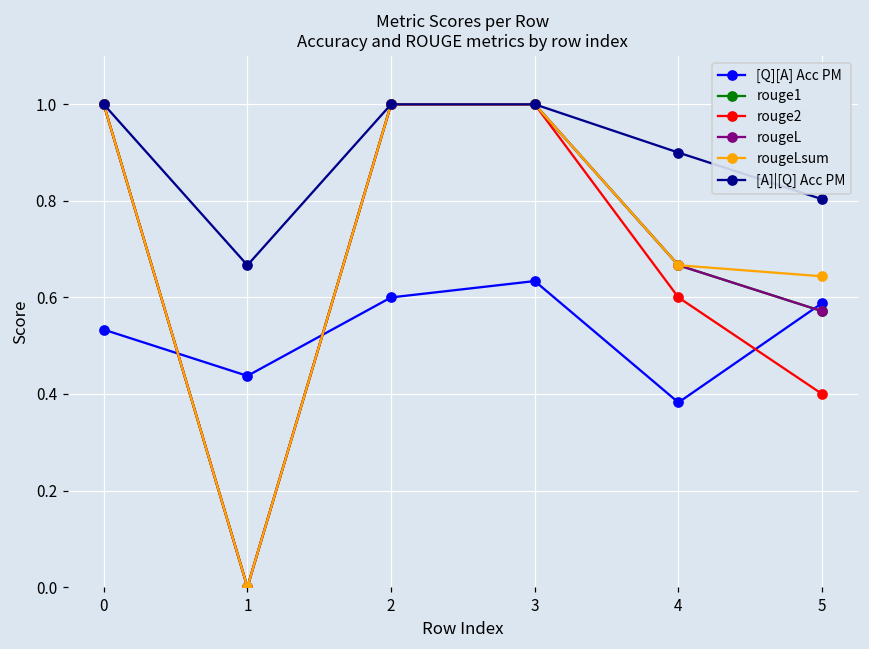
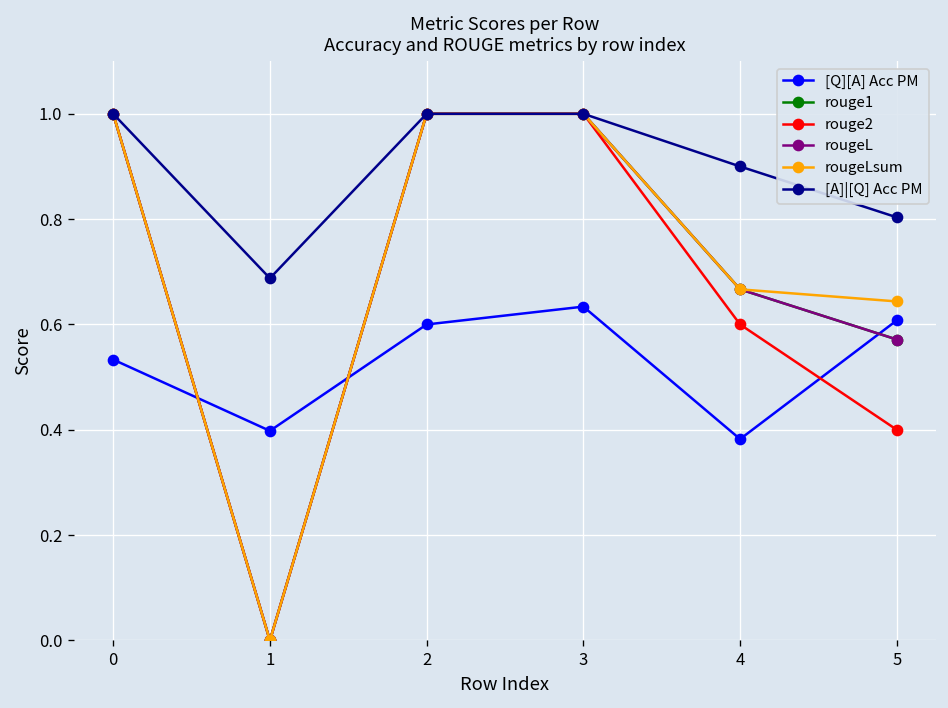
[Q][A] Acc PM, 1: 0.44 -> 0.40
[A]|[Q] Acc PM, 1: 0.67 -> 0.69
[Q][A] Acc PM, 5: 0.59 -> 0.61
